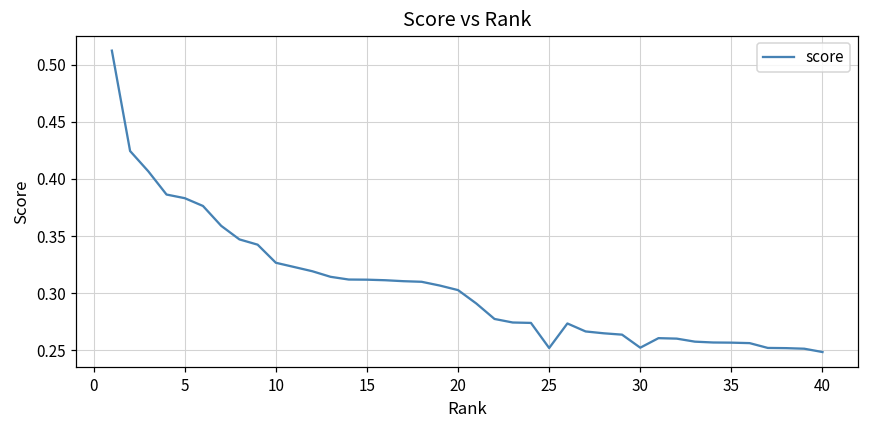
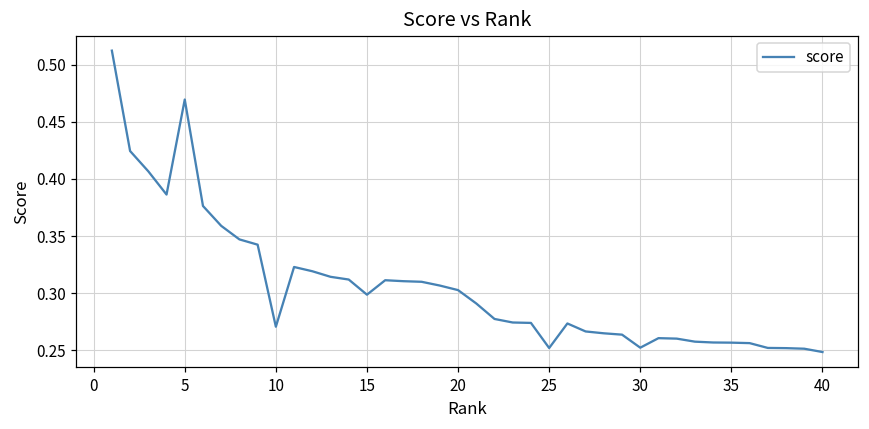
5: 0.383 -> 0.469
10: 0.327 -> 0.271
15: 0.312 -> 0.299
